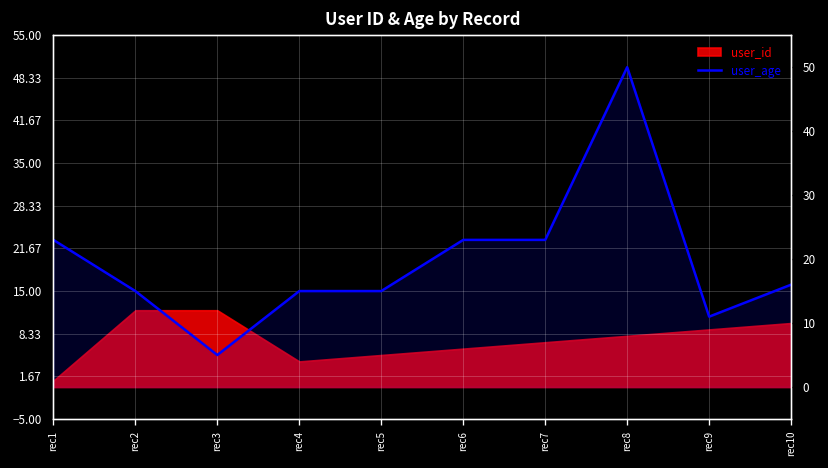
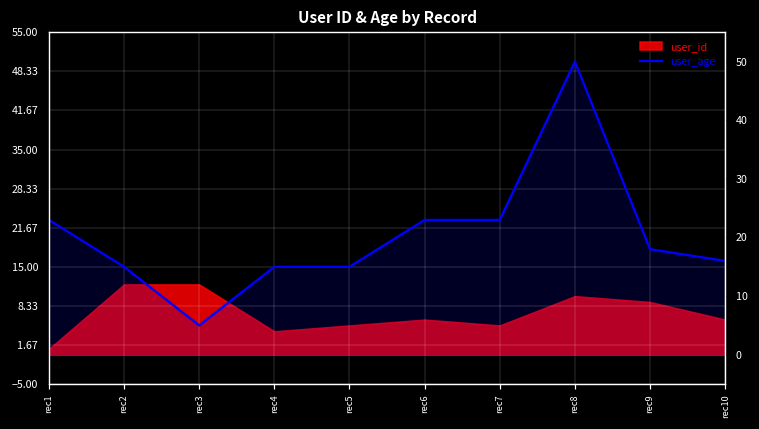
user_id, rec7: 7 -> 5
user_id, rec8: 8 -> 10
user_age, rec9: 11 -> 18
user_id, rec10: 10 -> 6
